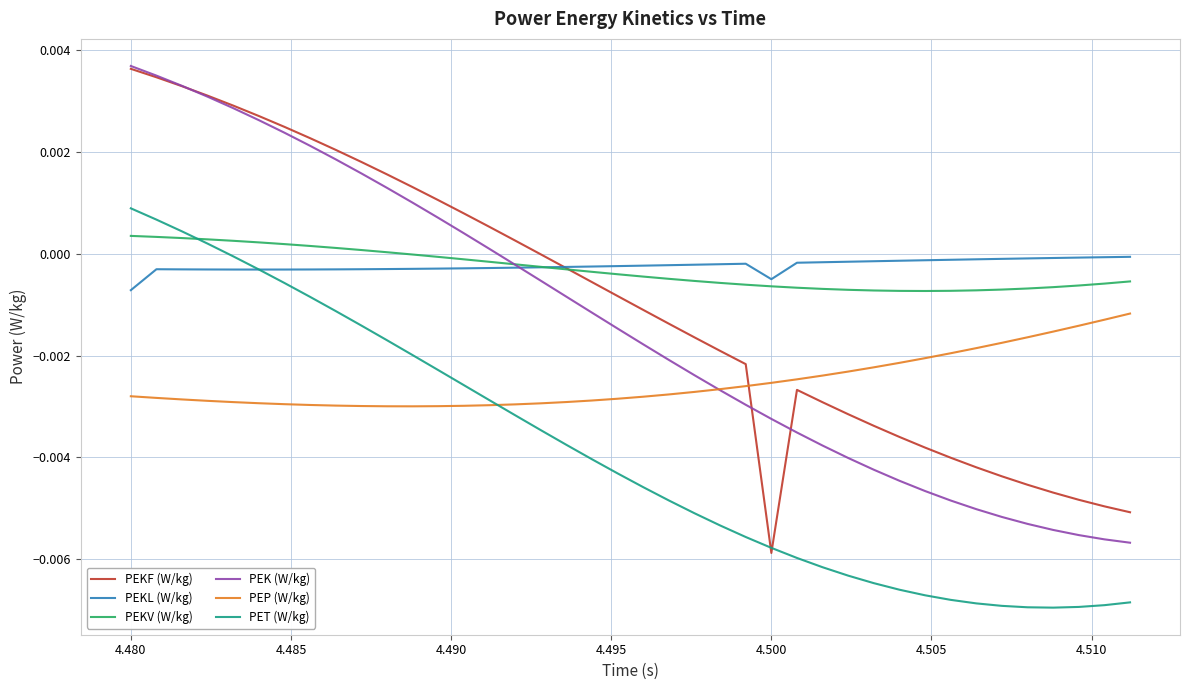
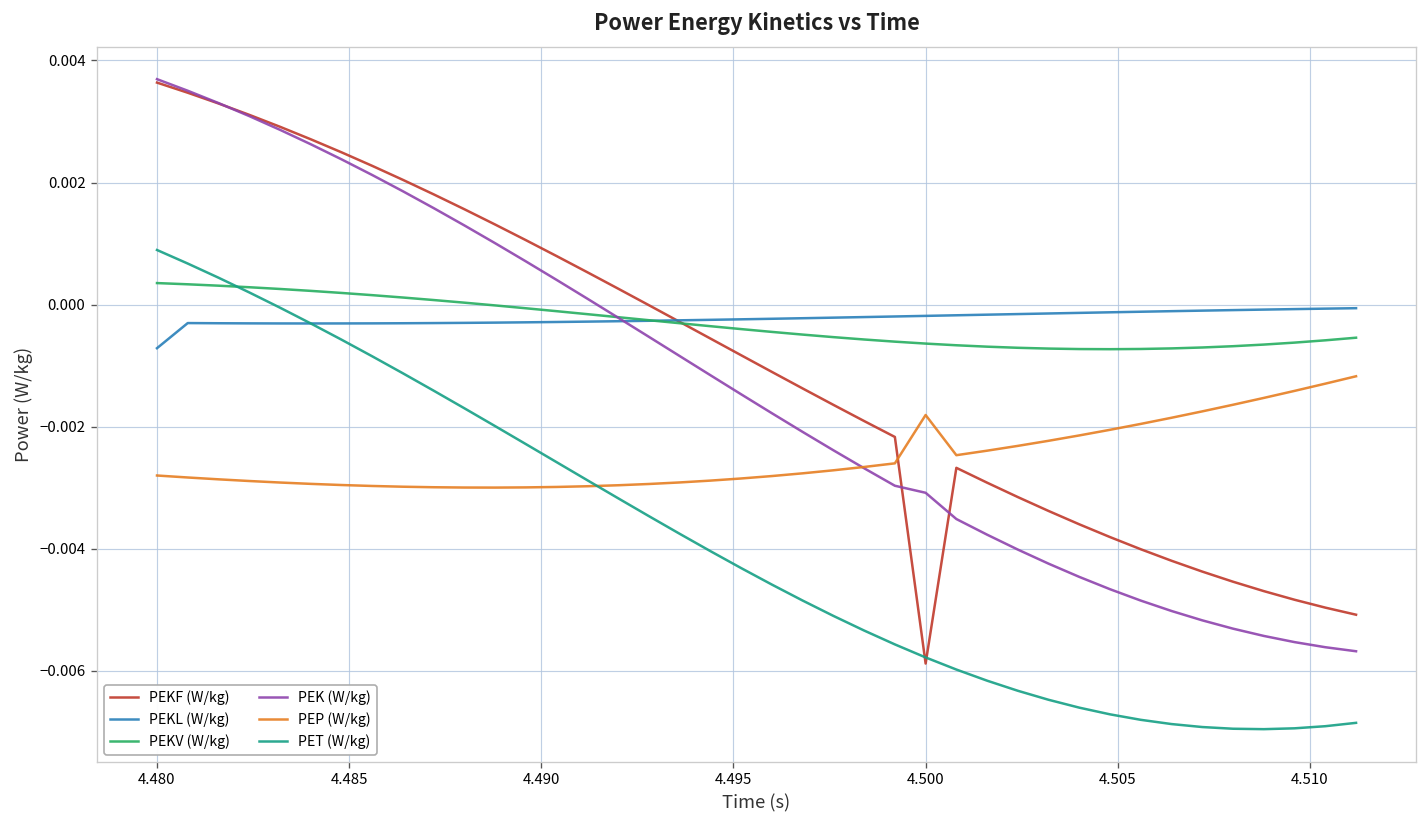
PEKL (W/kg), 4.500: -0.0005 -> -0.0002
PEK (W/kg), 4.500: -0.0032 -> -0.0031
PEP (W/kg), 4.500: -0.0025 -> -0.0018
